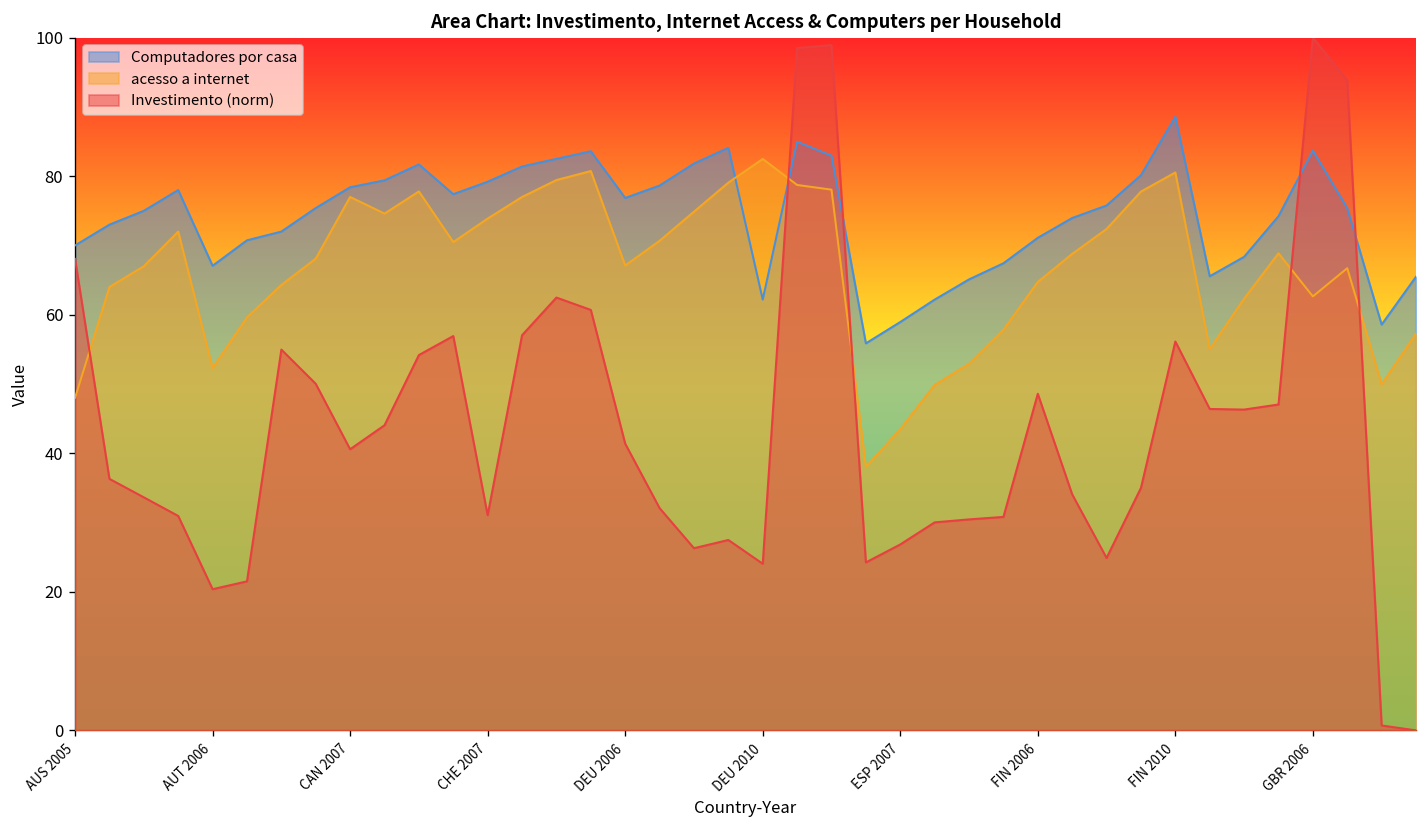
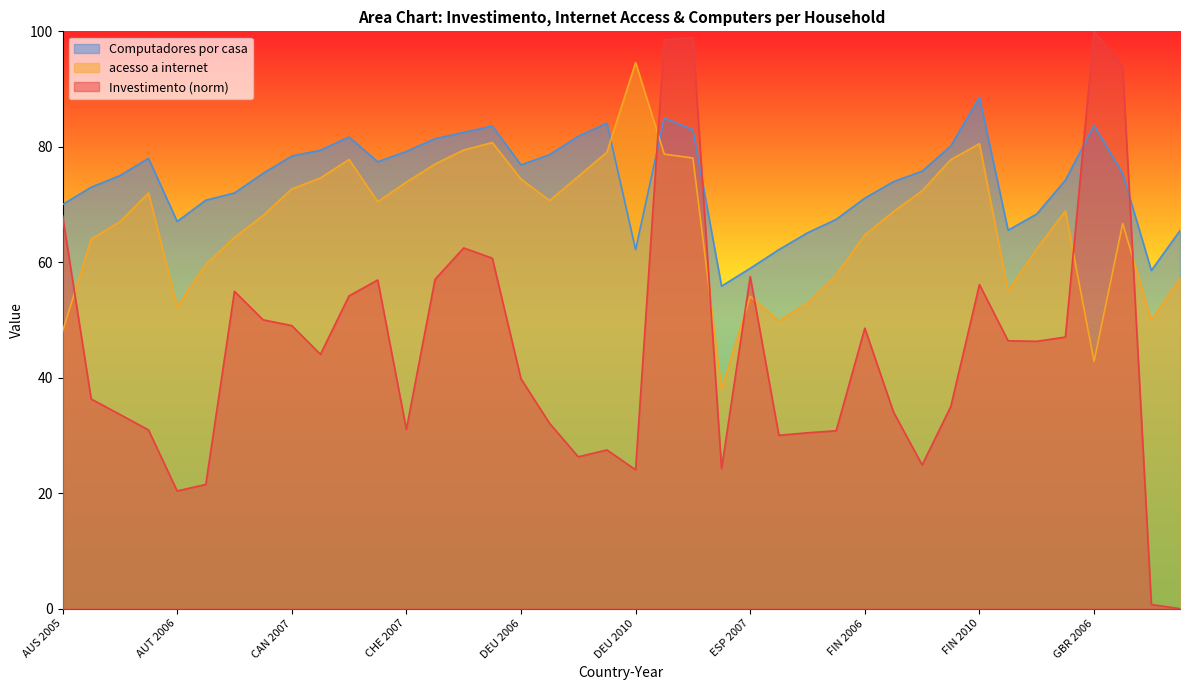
acesso a internet, CAN 2007: 77 -> 73
Investimento (norm), CAN 2007: 41 -> 49
acesso a internet, DEU 2006: 67 -> 74
Investimento (norm), DEU 2006: 41 -> 40
acesso a internet, DEU 2010: 82 -> 95
acesso a internet, ESP 2007: 43 -> 54
Investimento (norm), ESP 2007: 27 -> 58
acesso a internet, GBR 2006: 63 -> 43
